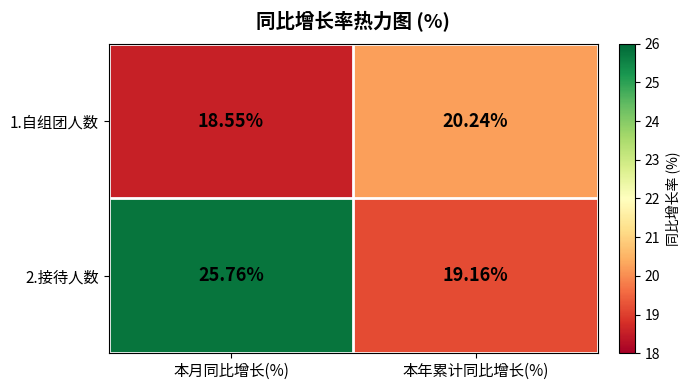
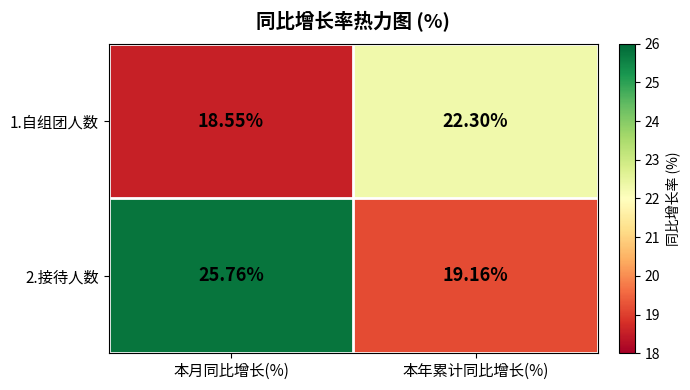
1.自组团人数, 本年累计同比增长(%): 20.24% -> 22.30%
